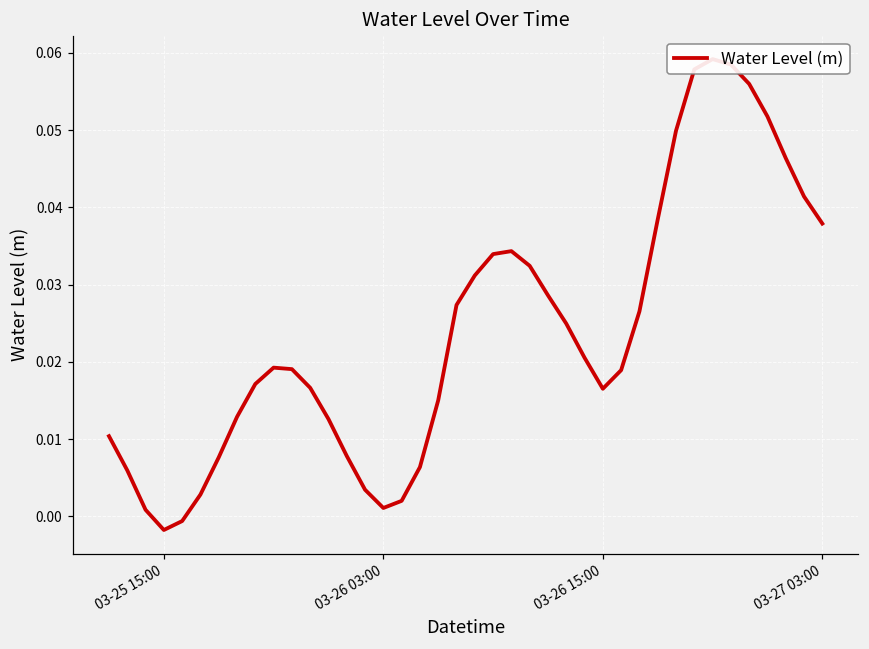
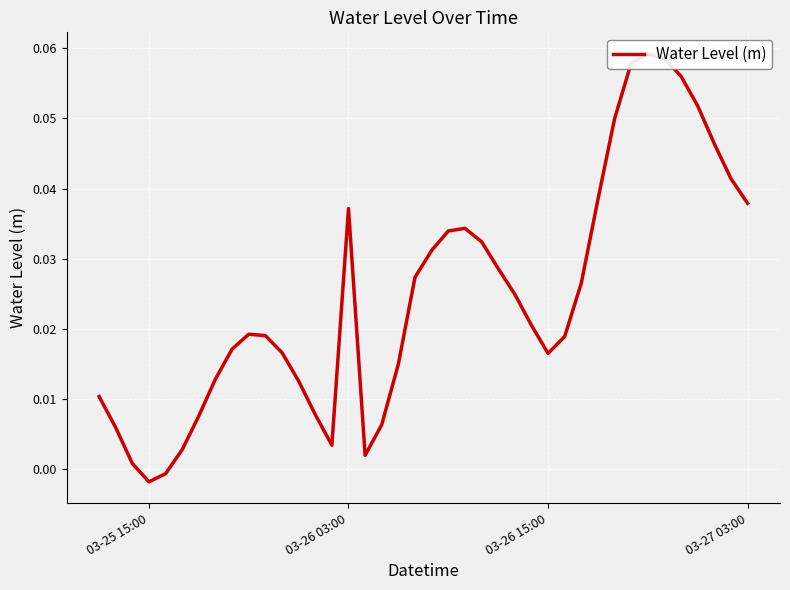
03-26 03:00: 0.001 -> 0.037
